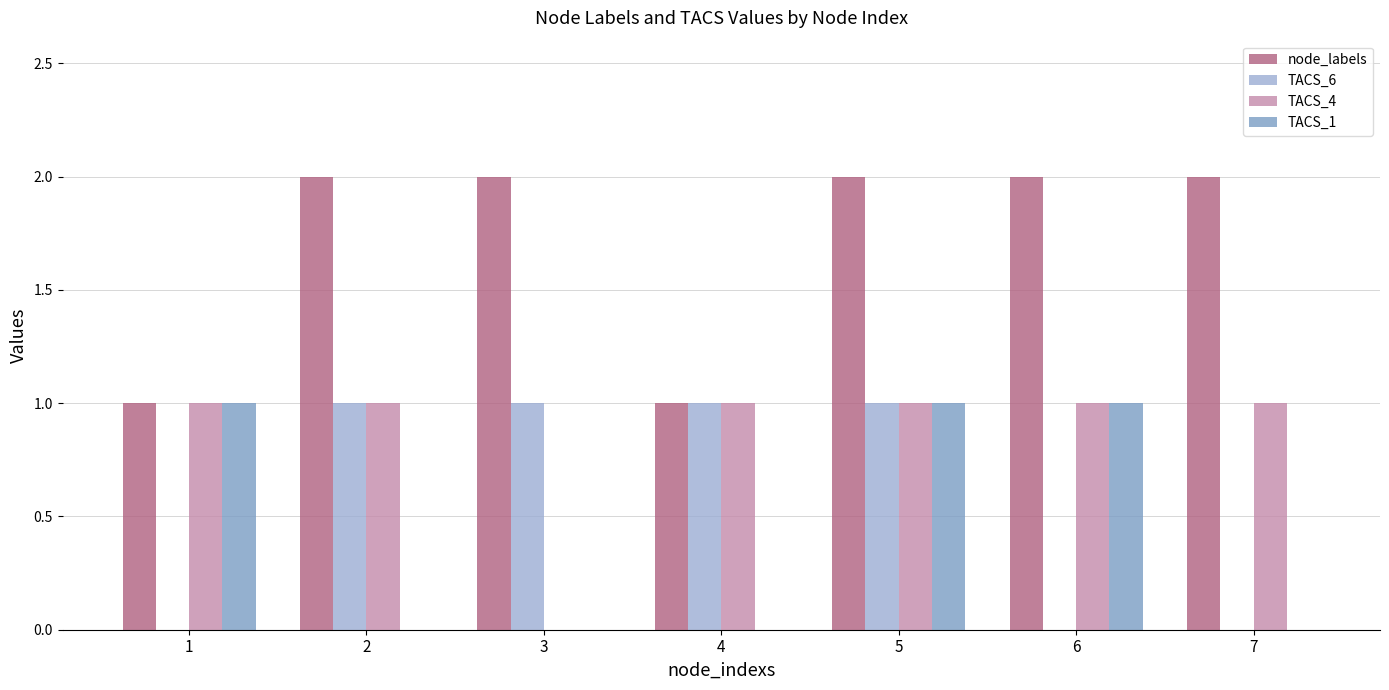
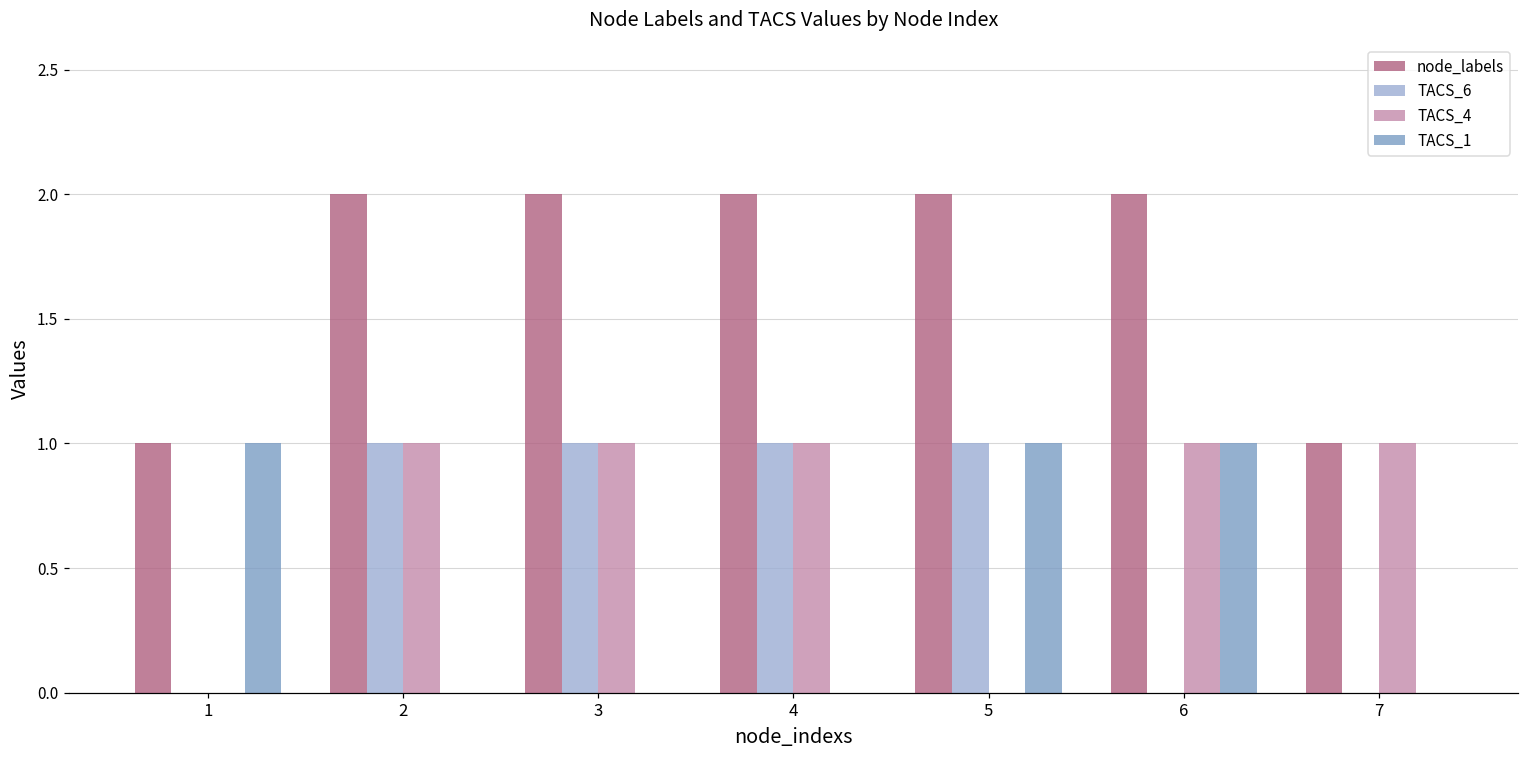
TACS_4, 1: 1 -> 0
TACS_4, 3: 0 -> 1
node_labels, 4: 1 -> 2
TACS_4, 5: 1 -> 0
node_labels, 7: 2 -> 1
